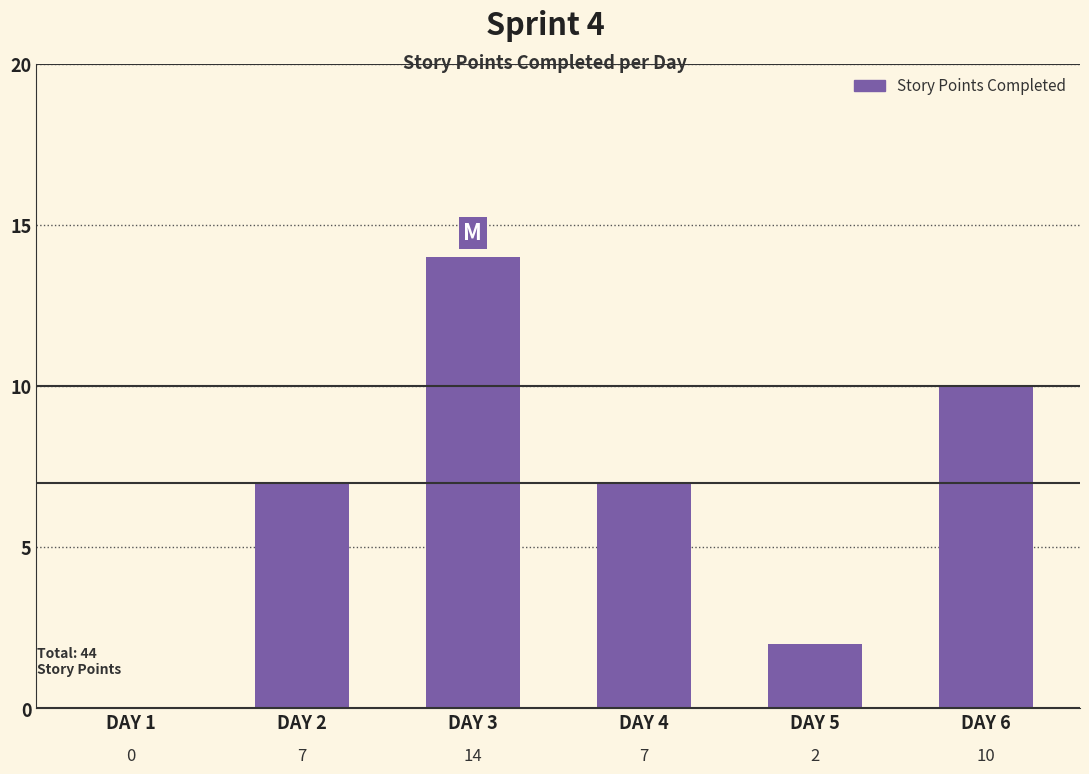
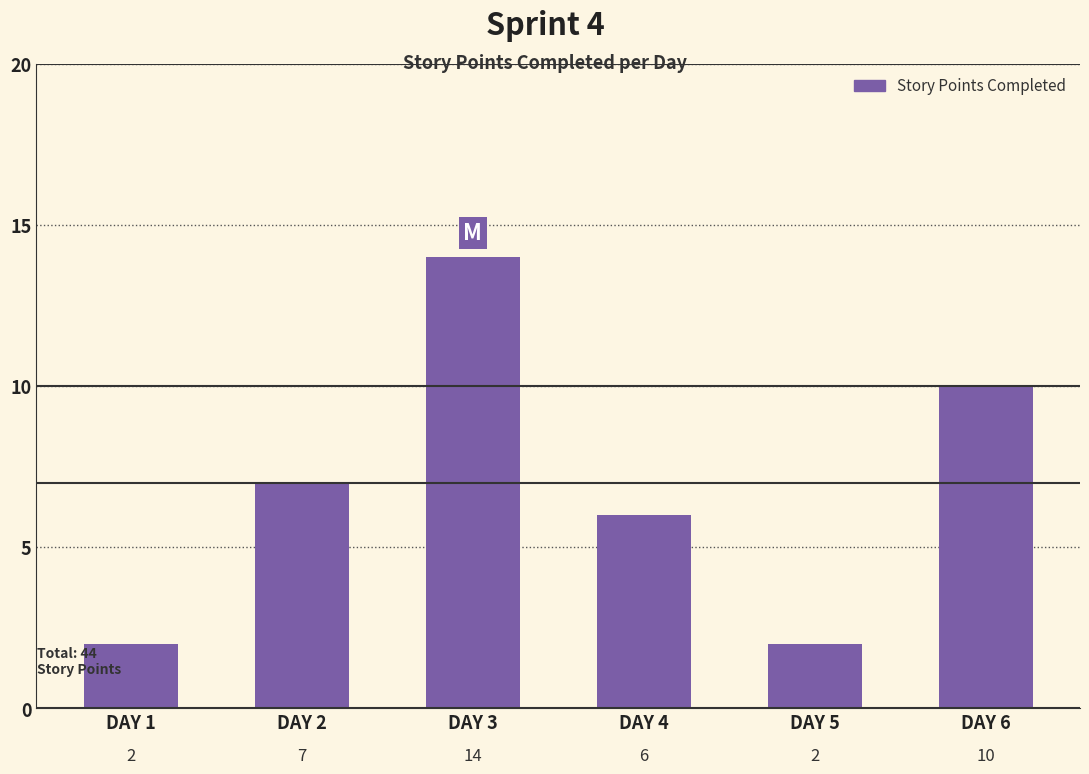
DAY 1: 0 -> 2
DAY 4: 7 -> 6
